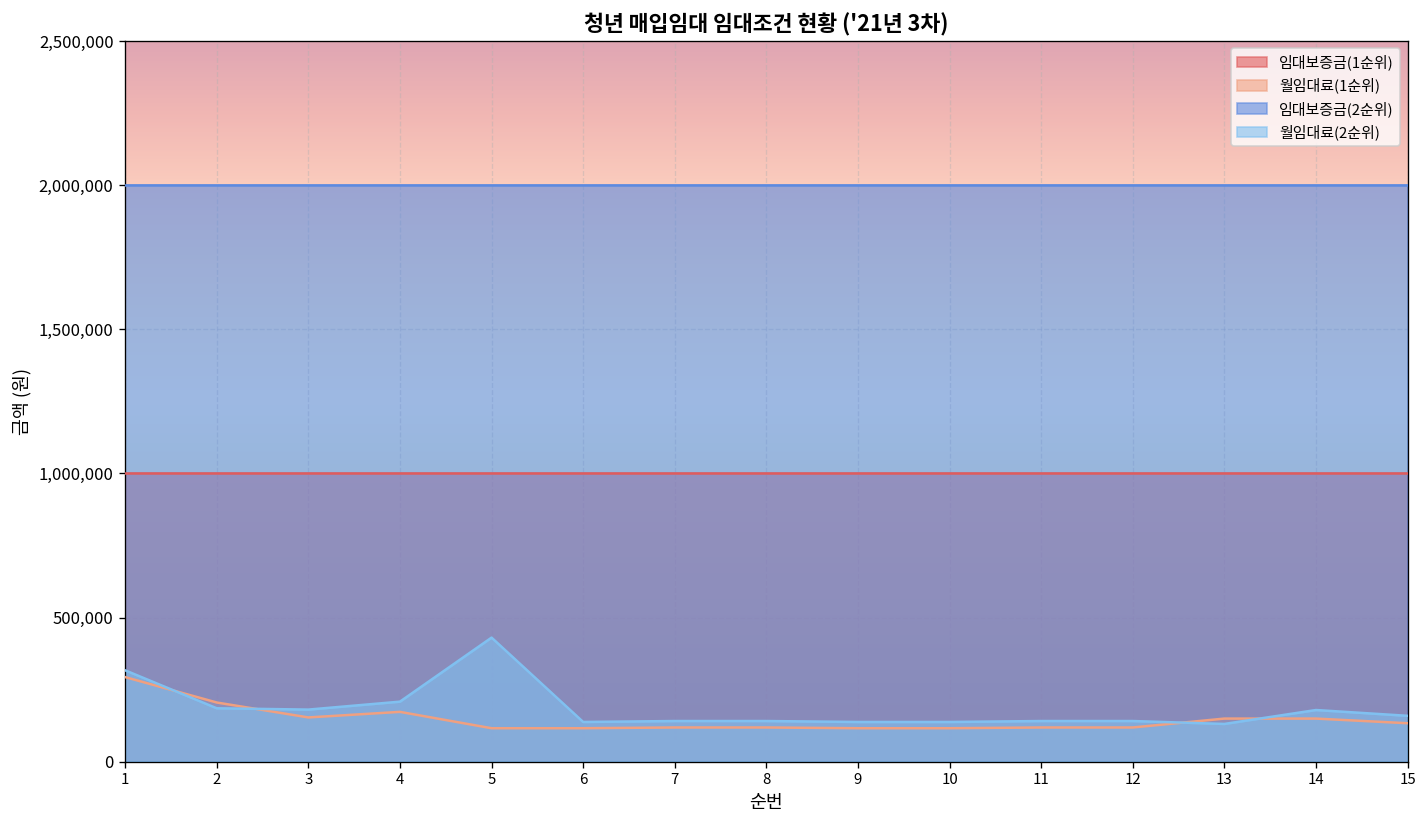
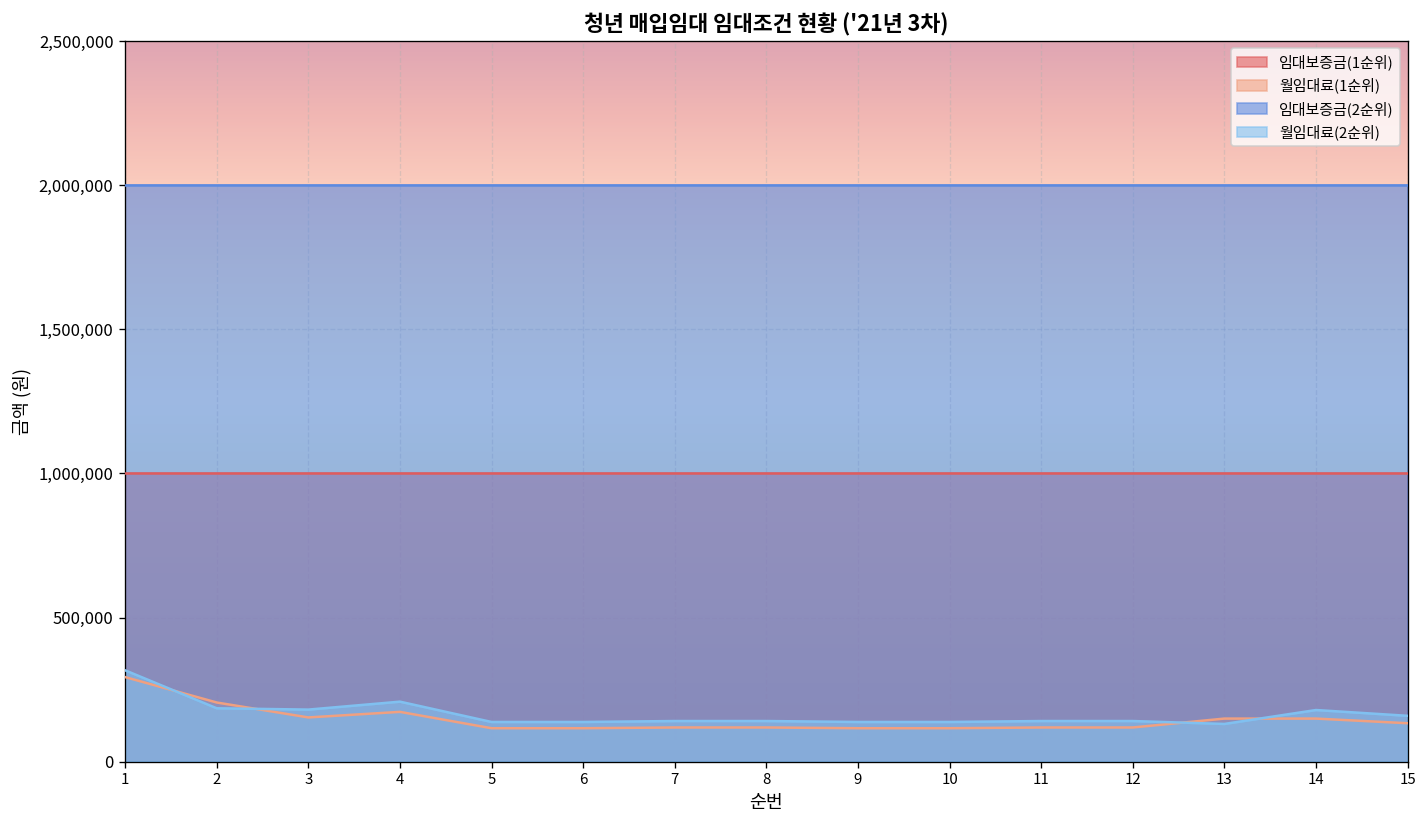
월임대료(2순위), 5: 430,000 -> 140,000
